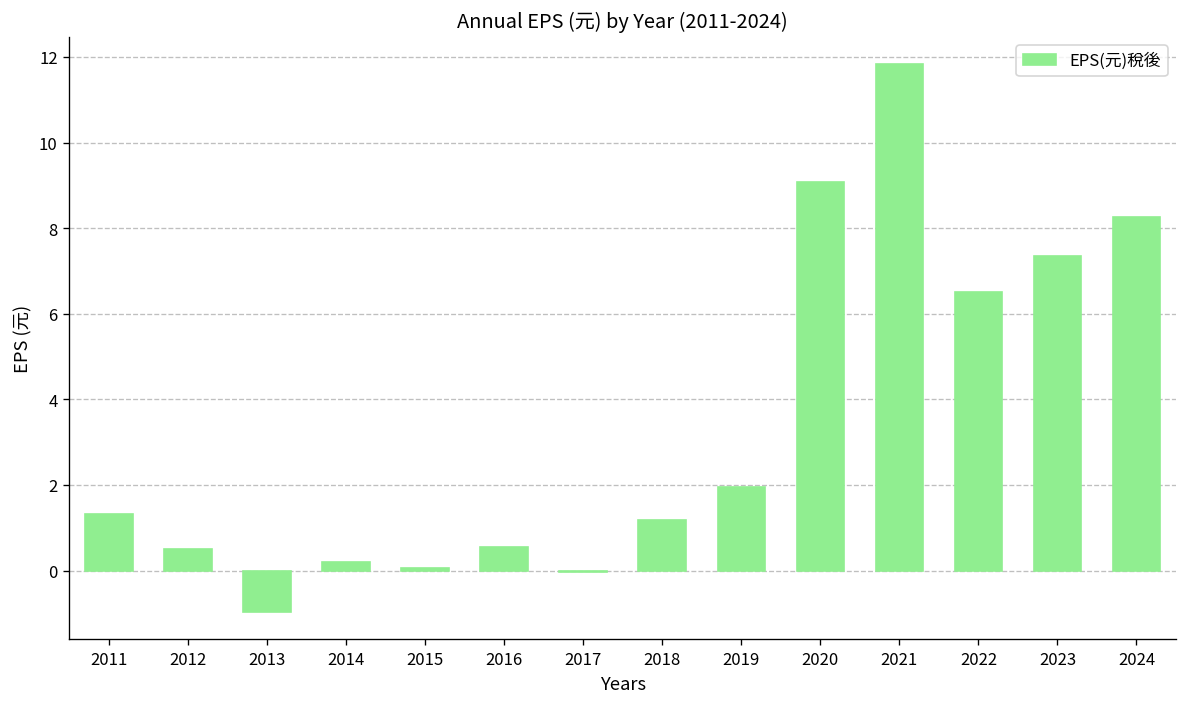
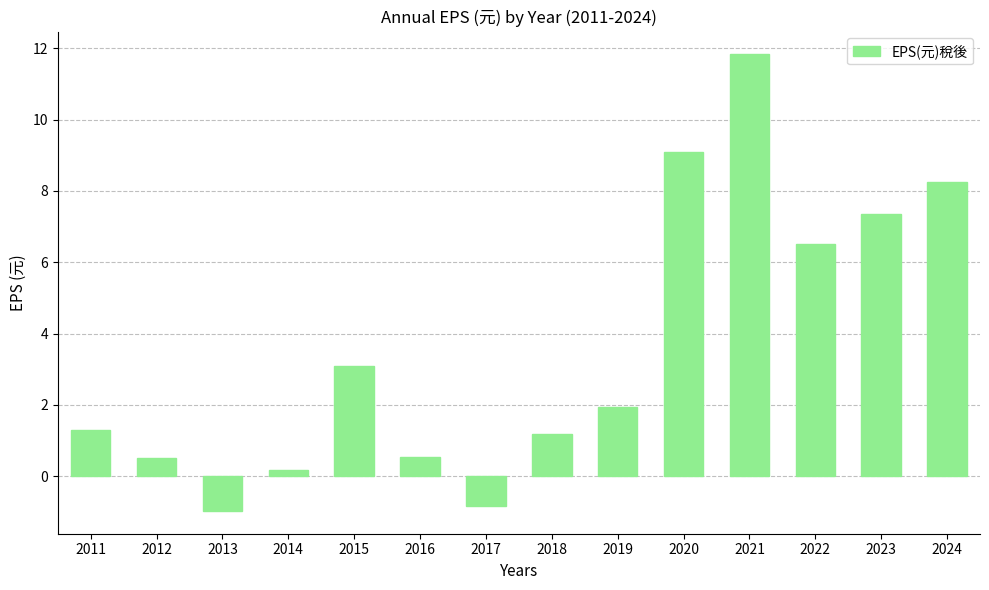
2015: 0.1 -> 3.1
2017: 0.0 -> -0.8
